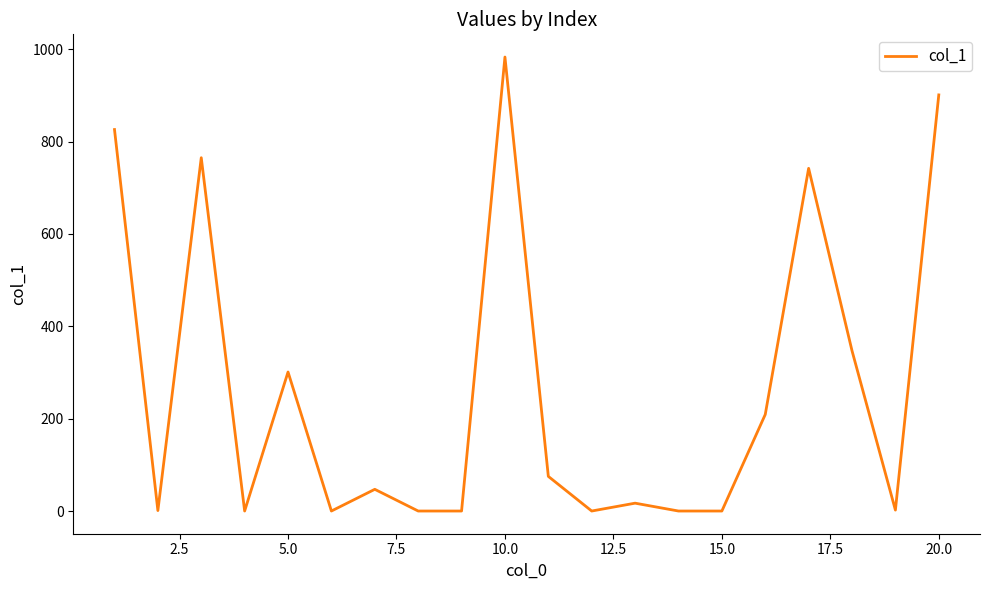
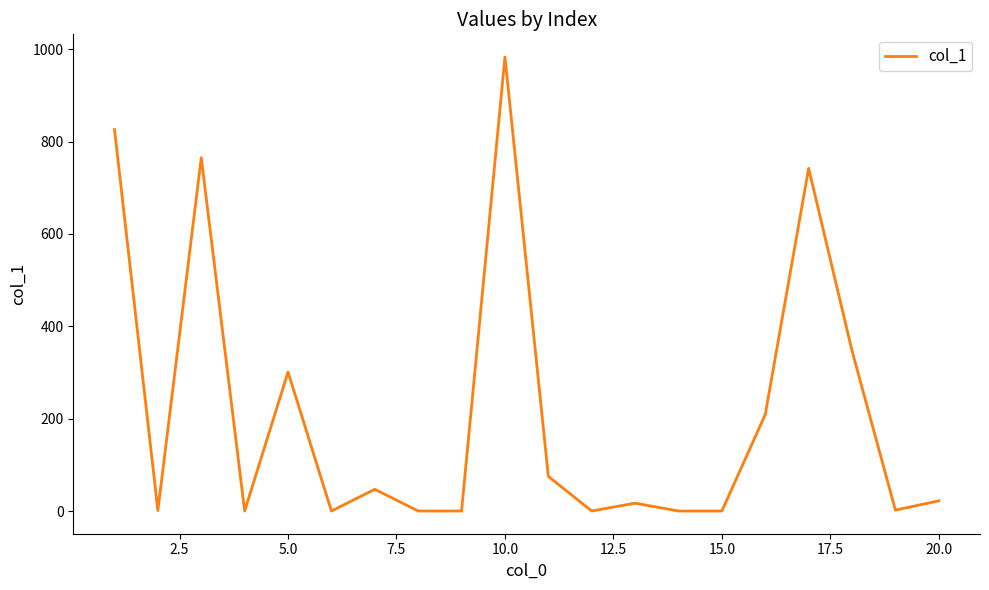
20.0: 900 -> 20
